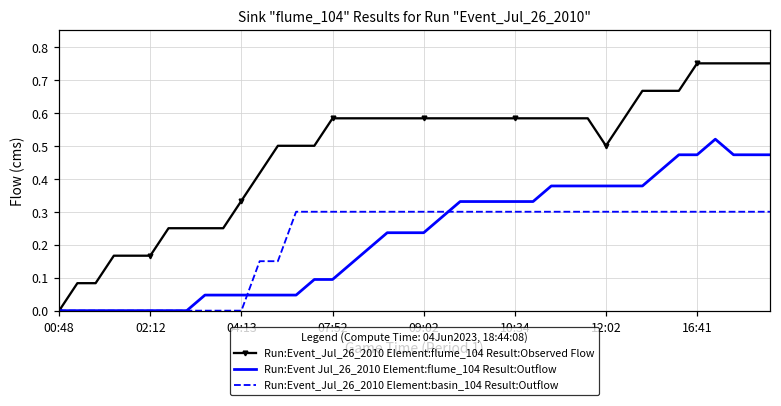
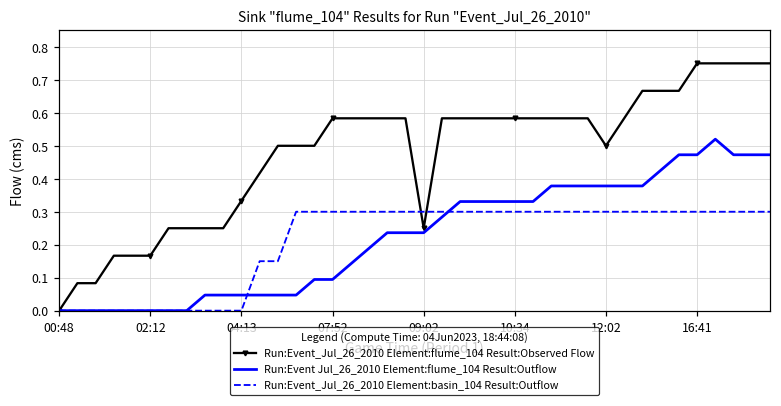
Run:Event_Jul_26_2010 Element:flume_104 Result:Observed Flow, 09:02: 0.58 -> 0.25
